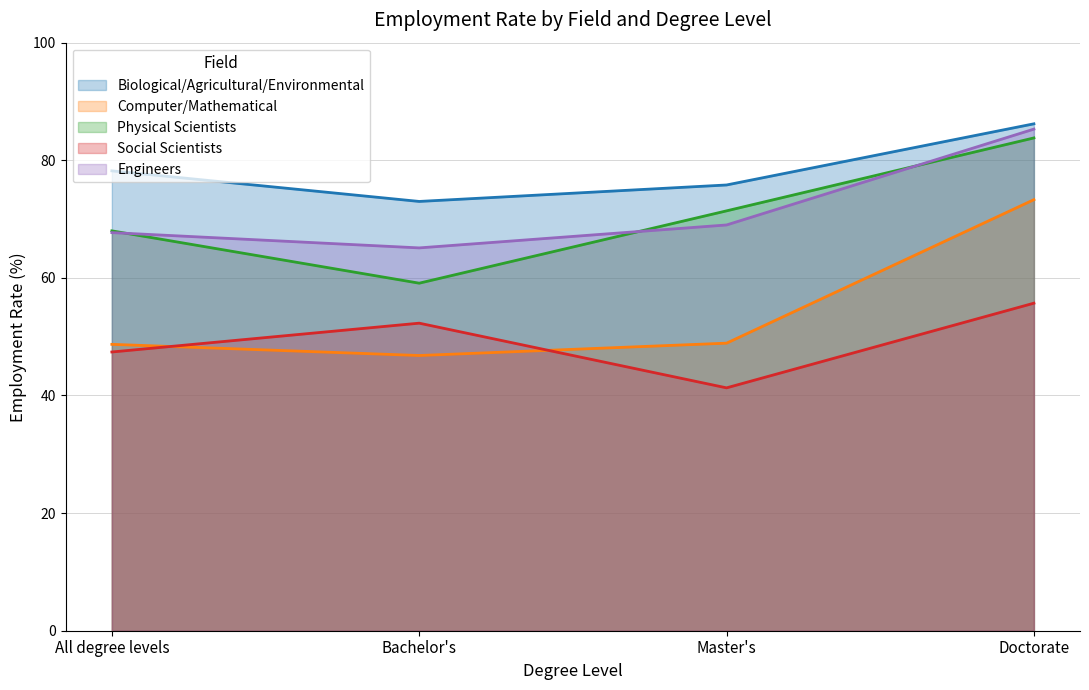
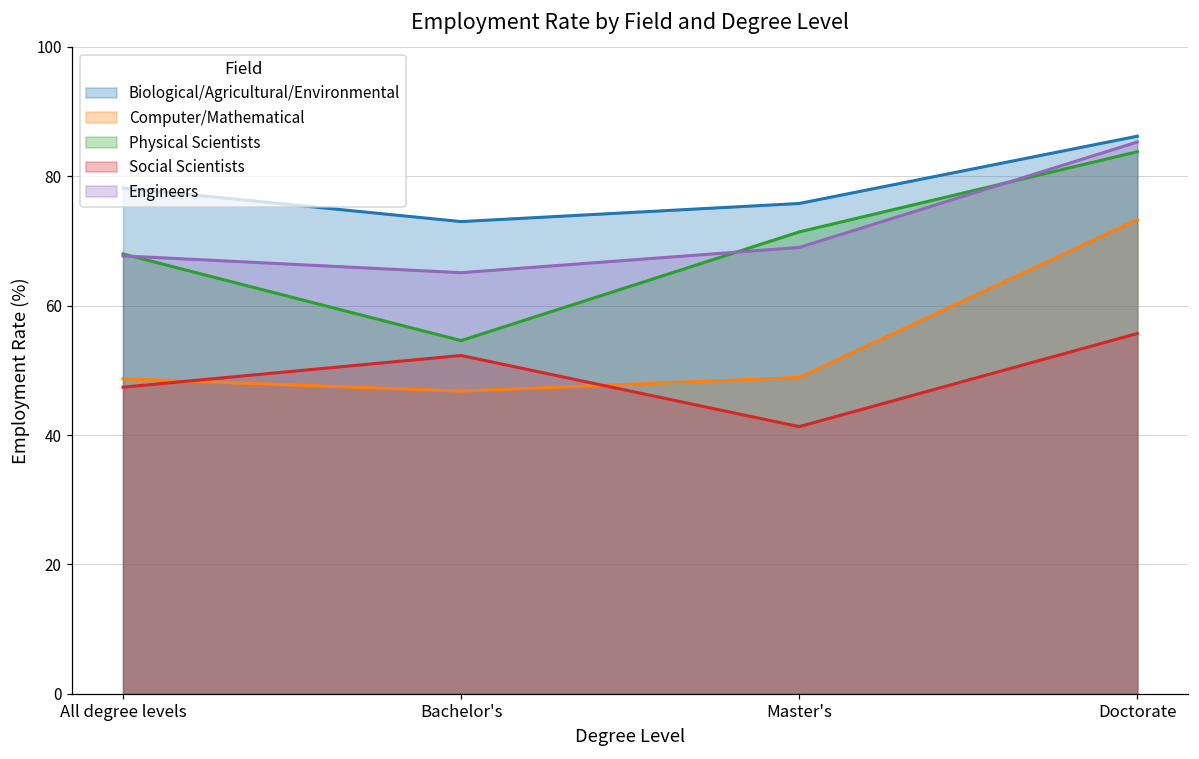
Physical Scientists, Bachelor's: 59 -> 55
